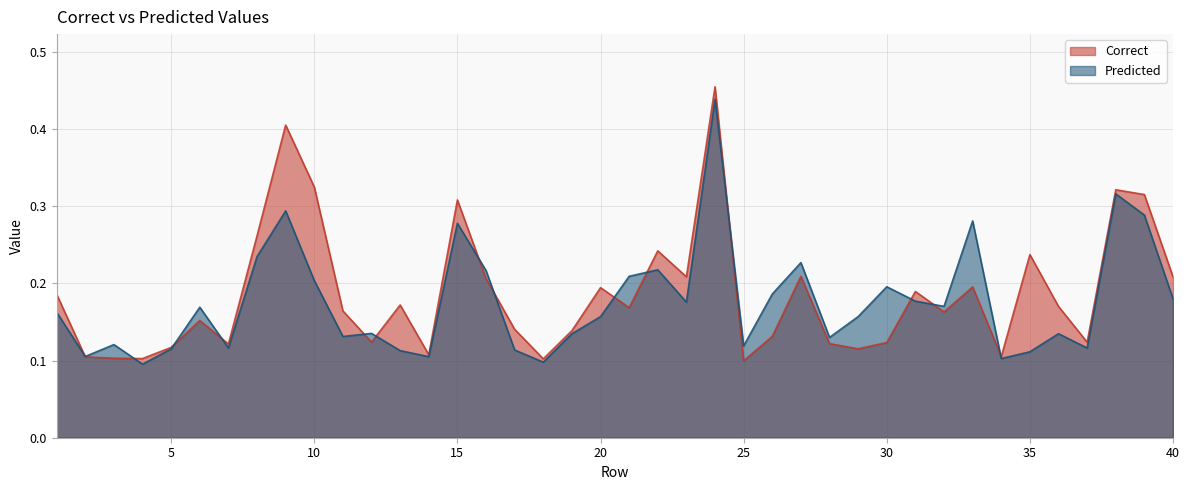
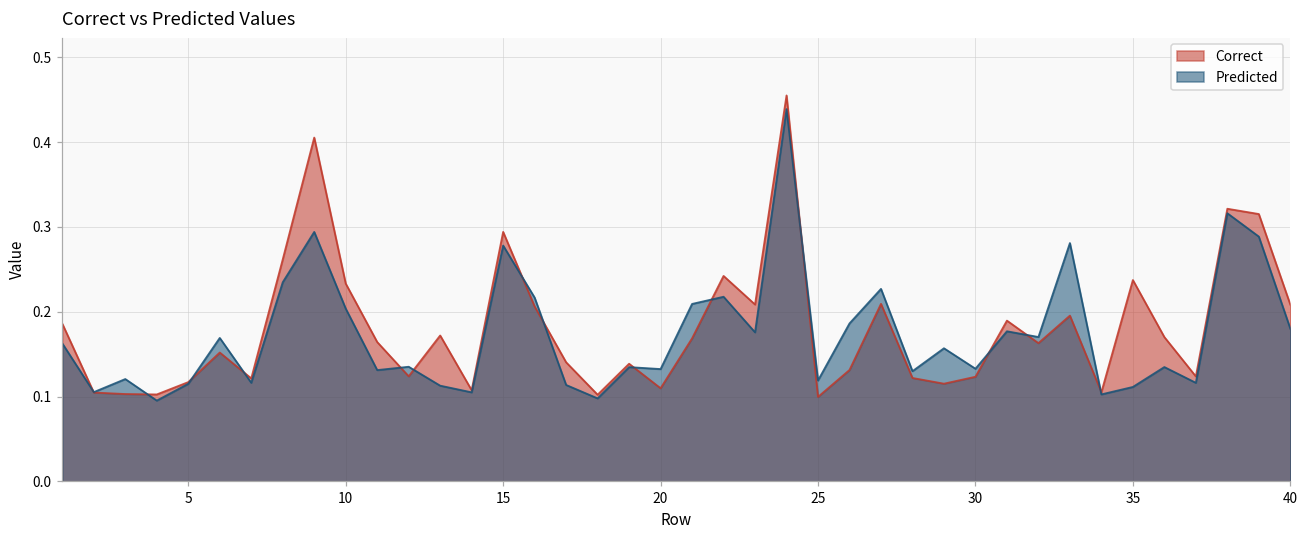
Correct, 10: 0.33 -> 0.23
Correct, 15: 0.31 -> 0.29
Correct, 20: 0.19 -> 0.11
Predicted, 20: 0.16 -> 0.13
Predicted, 30: 0.20 -> 0.13
